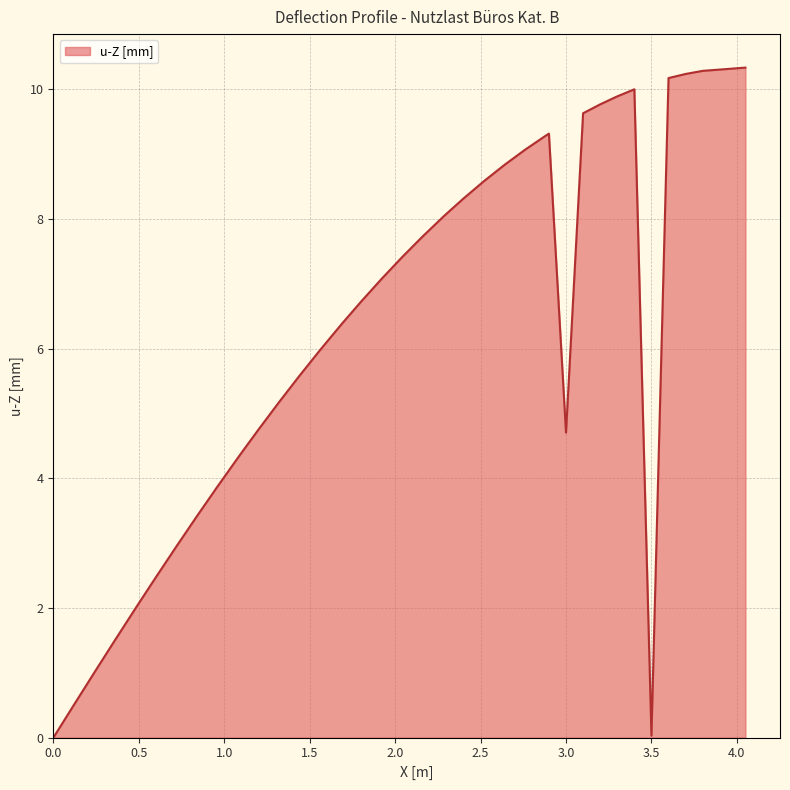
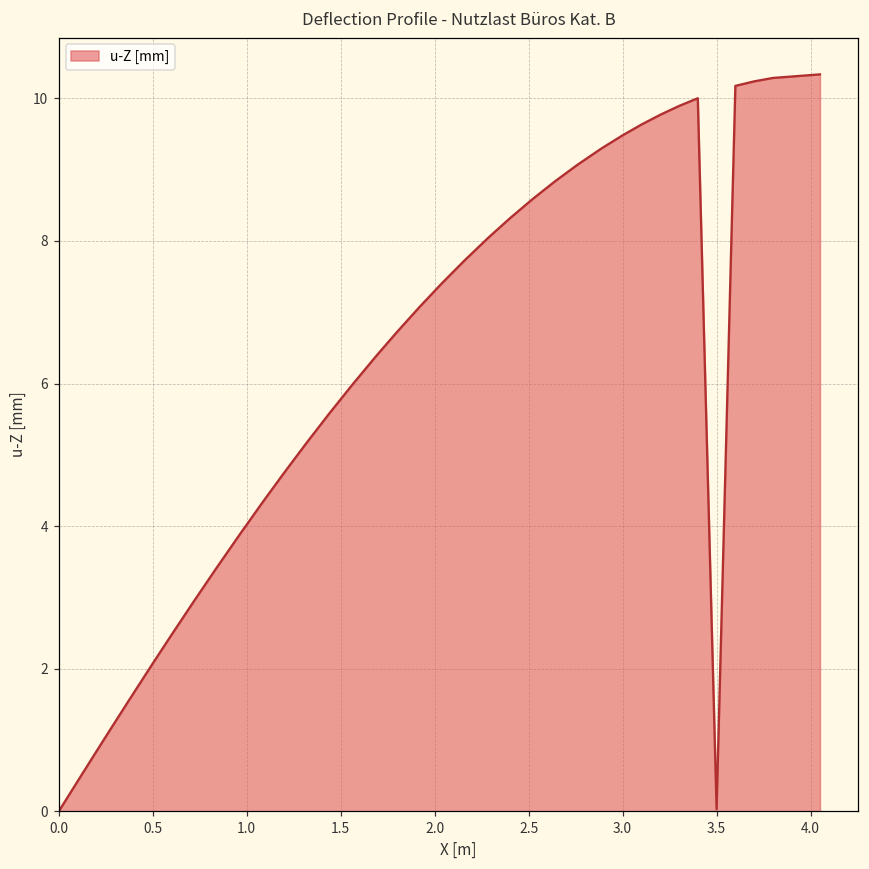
3.0: 4.7 -> 9.5
